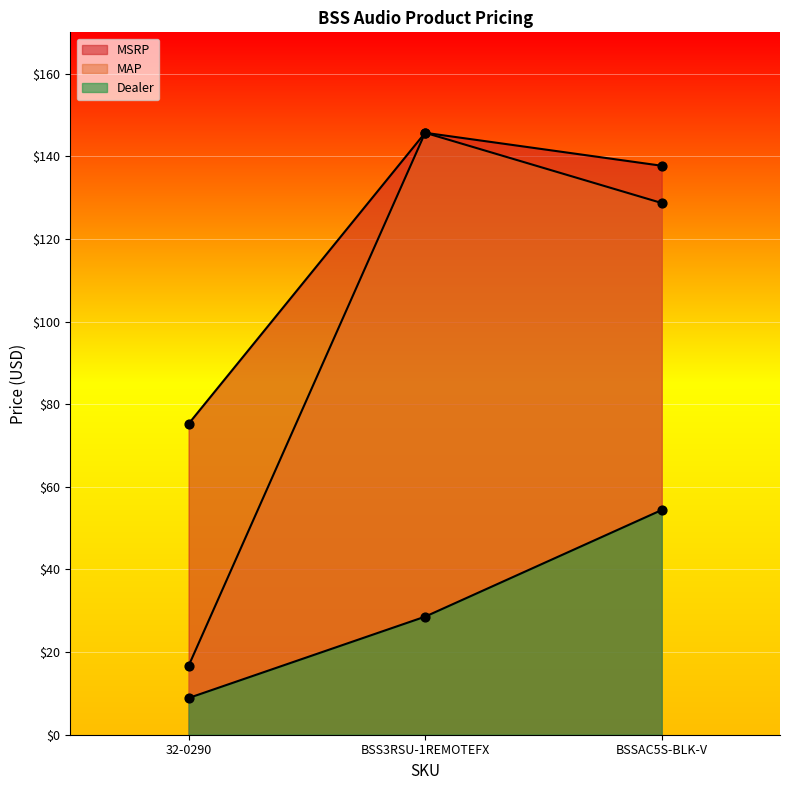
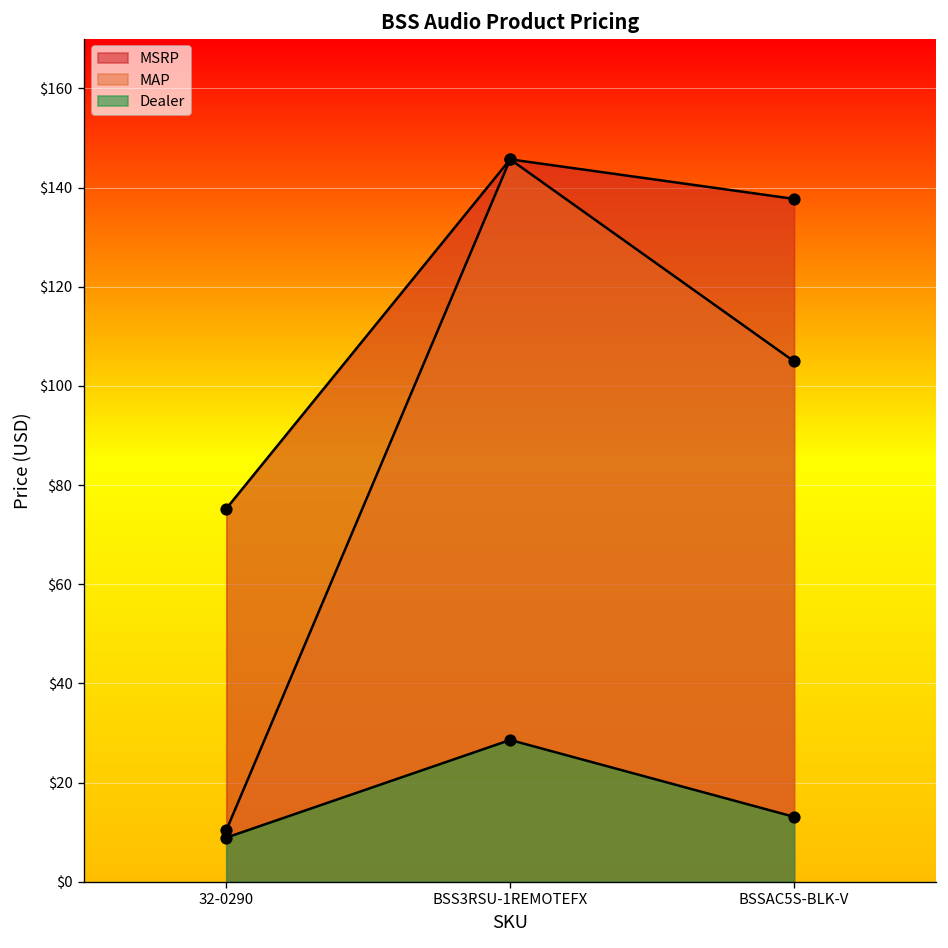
MAP, 32-0290: $17 -> $10
MAP, BSSAC5S-BLK-V: $129 -> $105
Dealer, BSSAC5S-BLK-V: $54 -> $13
